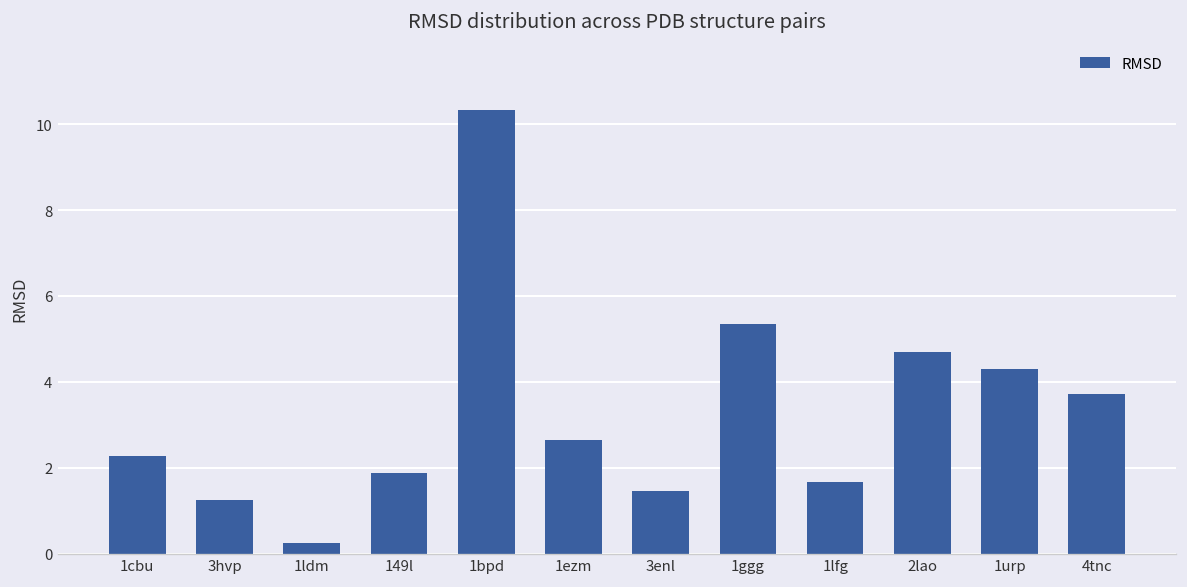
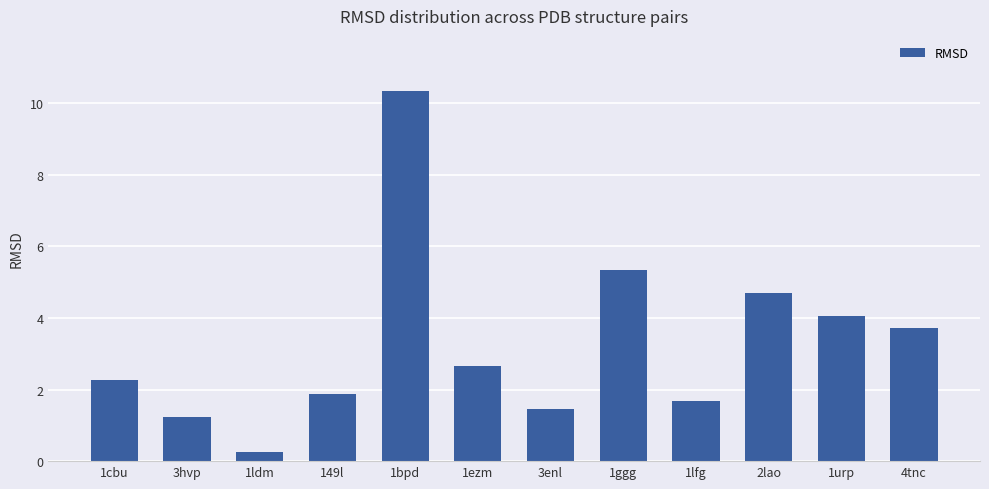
1urp: 4.3 -> 4.1
